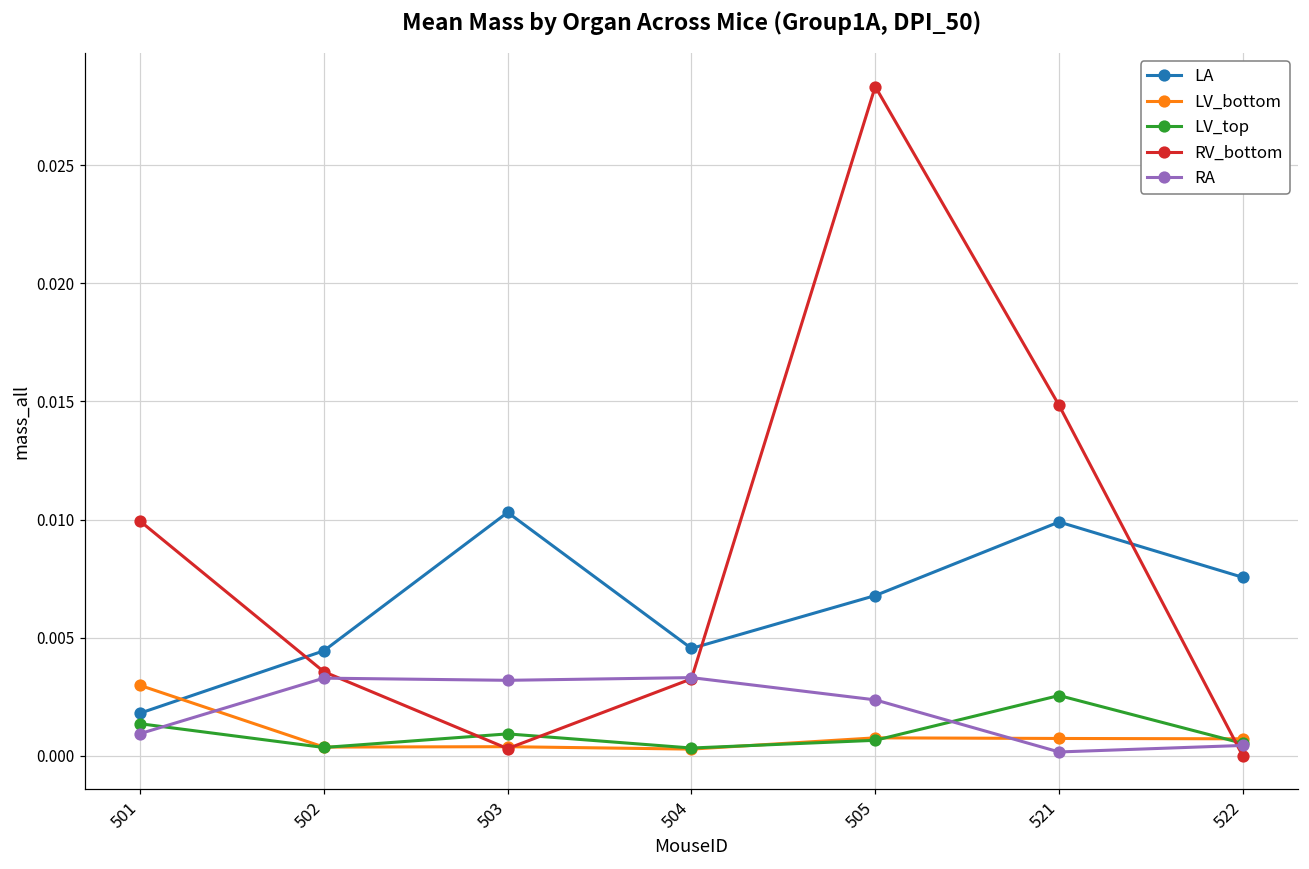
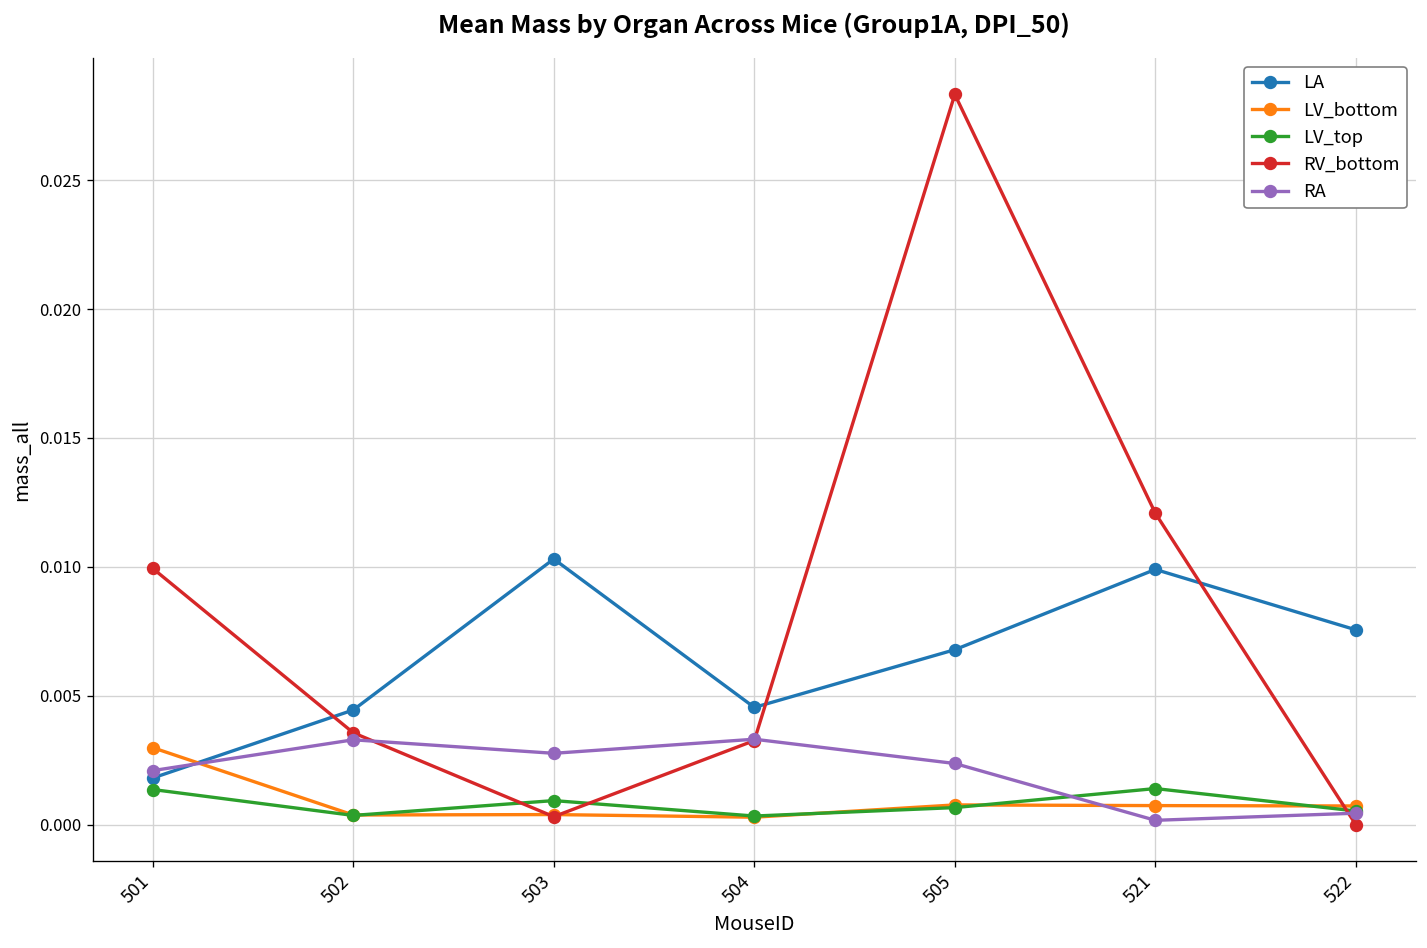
RA, 501: 0.0009 -> 0.0021
RA, 503: 0.0032 -> 0.0028
LV_top, 521: 0.0026 -> 0.0014
RV_bottom, 521: 0.0148 -> 0.0121
